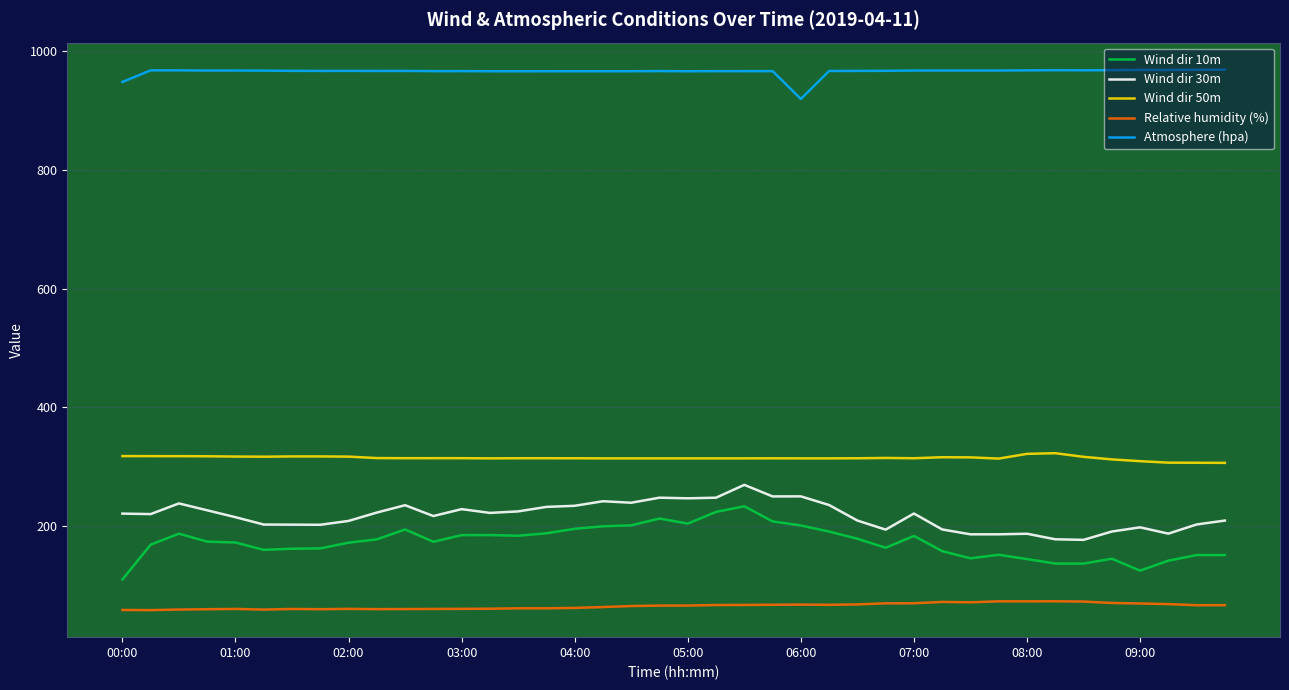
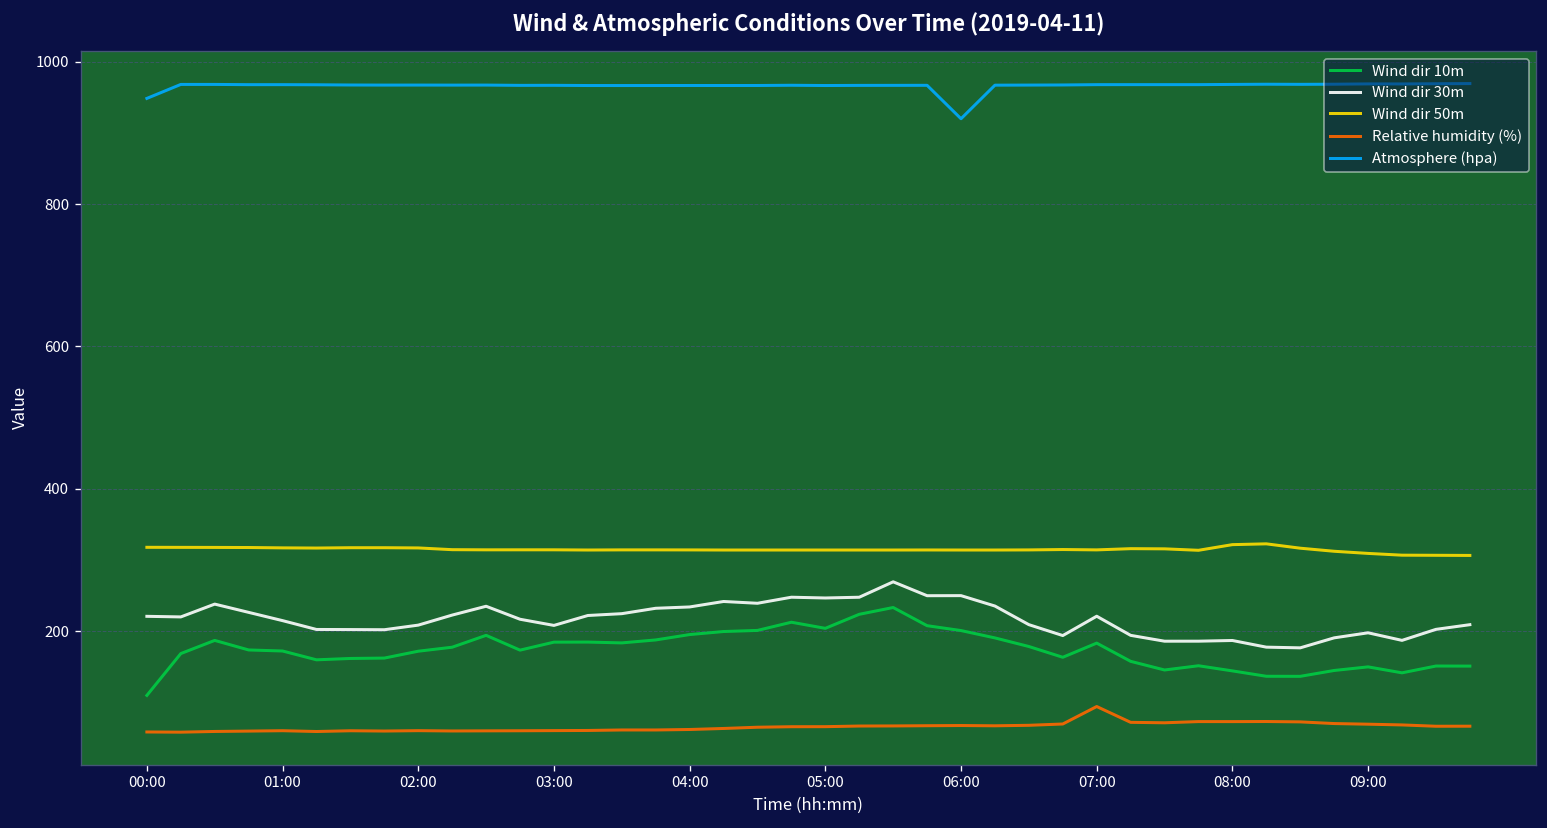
Wind dir 30m, 03:00: 230 -> 210
Relative humidity (%), 07:00: 70 -> 90
Wind dir 10m, 09:00: 120 -> 150
